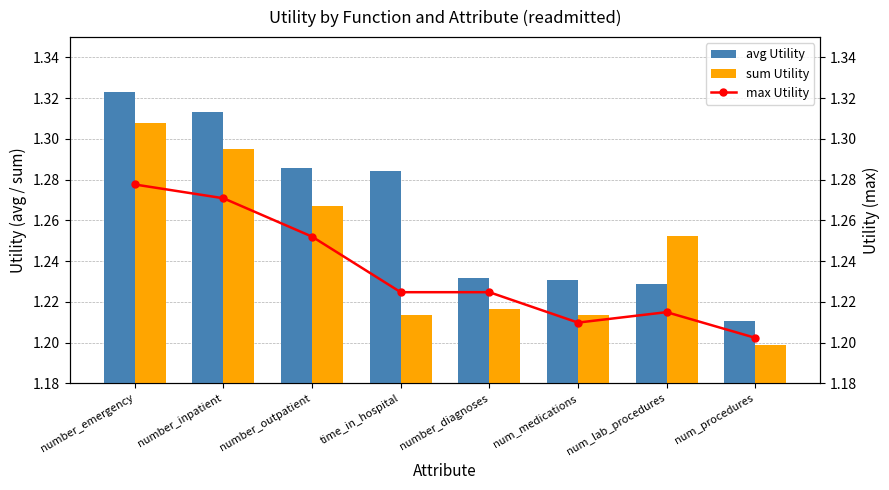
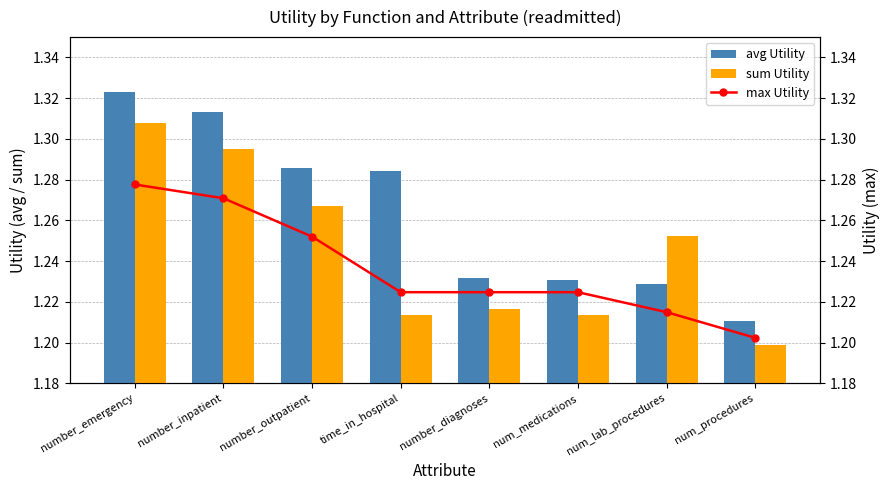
max Utility, num_medications: 1.210 -> 1.225
